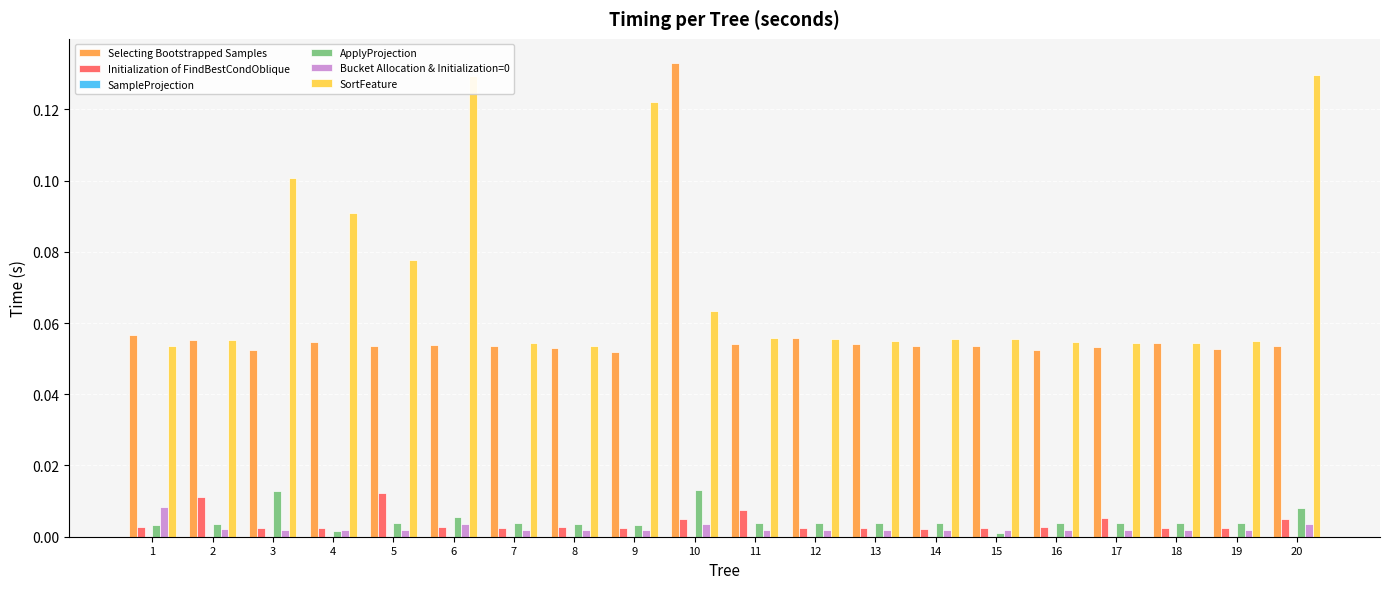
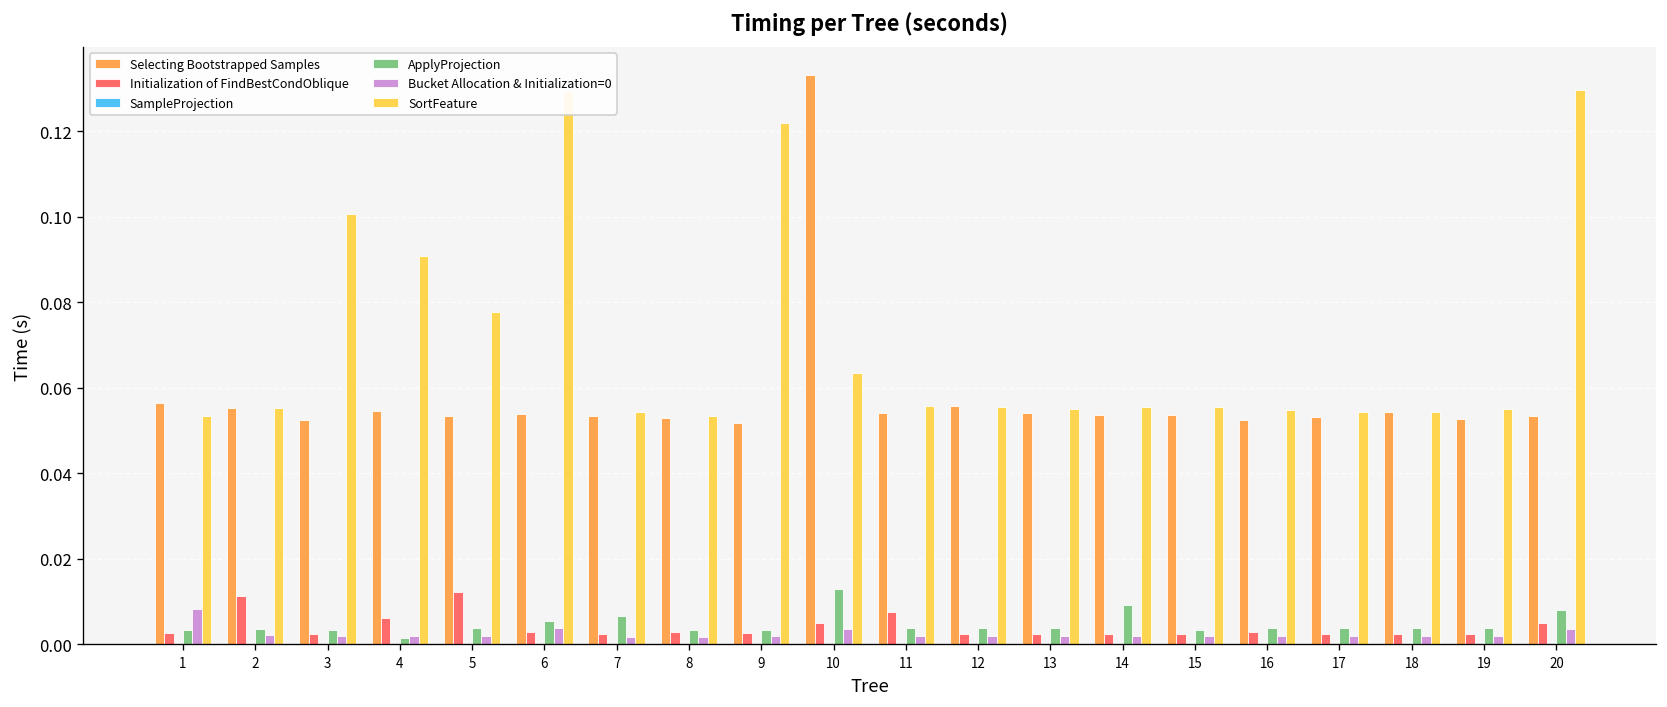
ApplyProjection, 3: 0.013 -> 0.003
Initialization of FindBestCondOblique, 4: 0.002 -> 0.006
ApplyProjection, 7: 0.004 -> 0.007
ApplyProjection, 14: 0.004 -> 0.009
ApplyProjection, 15: 0.001 -> 0.003
Initialization of FindBestCondOblique, 17: 0.005 -> 0.002
